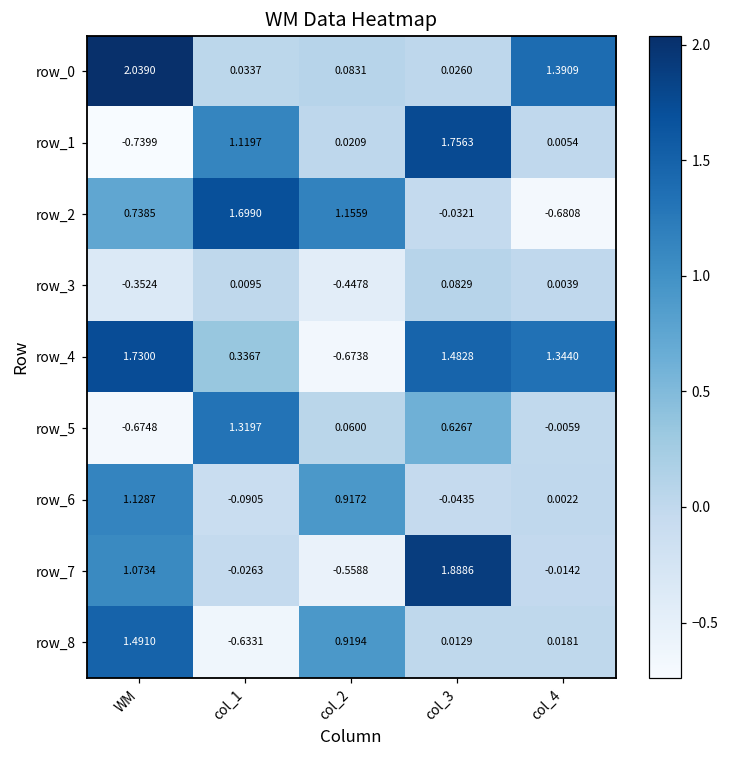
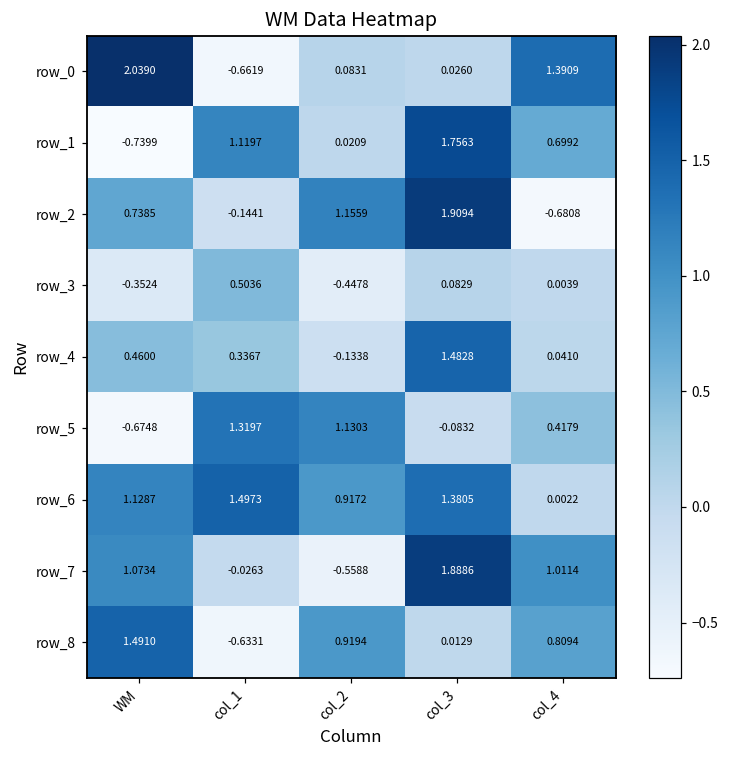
row_0, col_1: 0.0337 -> -0.6619
row_1, col_4: 0.0054 -> 0.6992
row_2, col_1: 1.6990 -> -0.1441
row_2, col_3: -0.0321 -> 1.9094
row_3, col_1: 0.0095 -> 0.5036
row_4, WM: 1.7300 -> 0.4600
row_4, col_2: -0.6738 -> -0.1338
row_4, col_4: 1.3440 -> 0.0410
row_5, col_2: 0.0600 -> 1.1303
row_5, col_3: 0.6267 -> -0.0832
row_5, col_4: -0.0059 -> 0.4179
row_6, col_1: -0.0905 -> 1.4973
row_6, col_3: -0.0435 -> 1.3805
row_7, col_4: -0.0142 -> 1.0114
row_8, col_4: 0.0181 -> 0.8094
